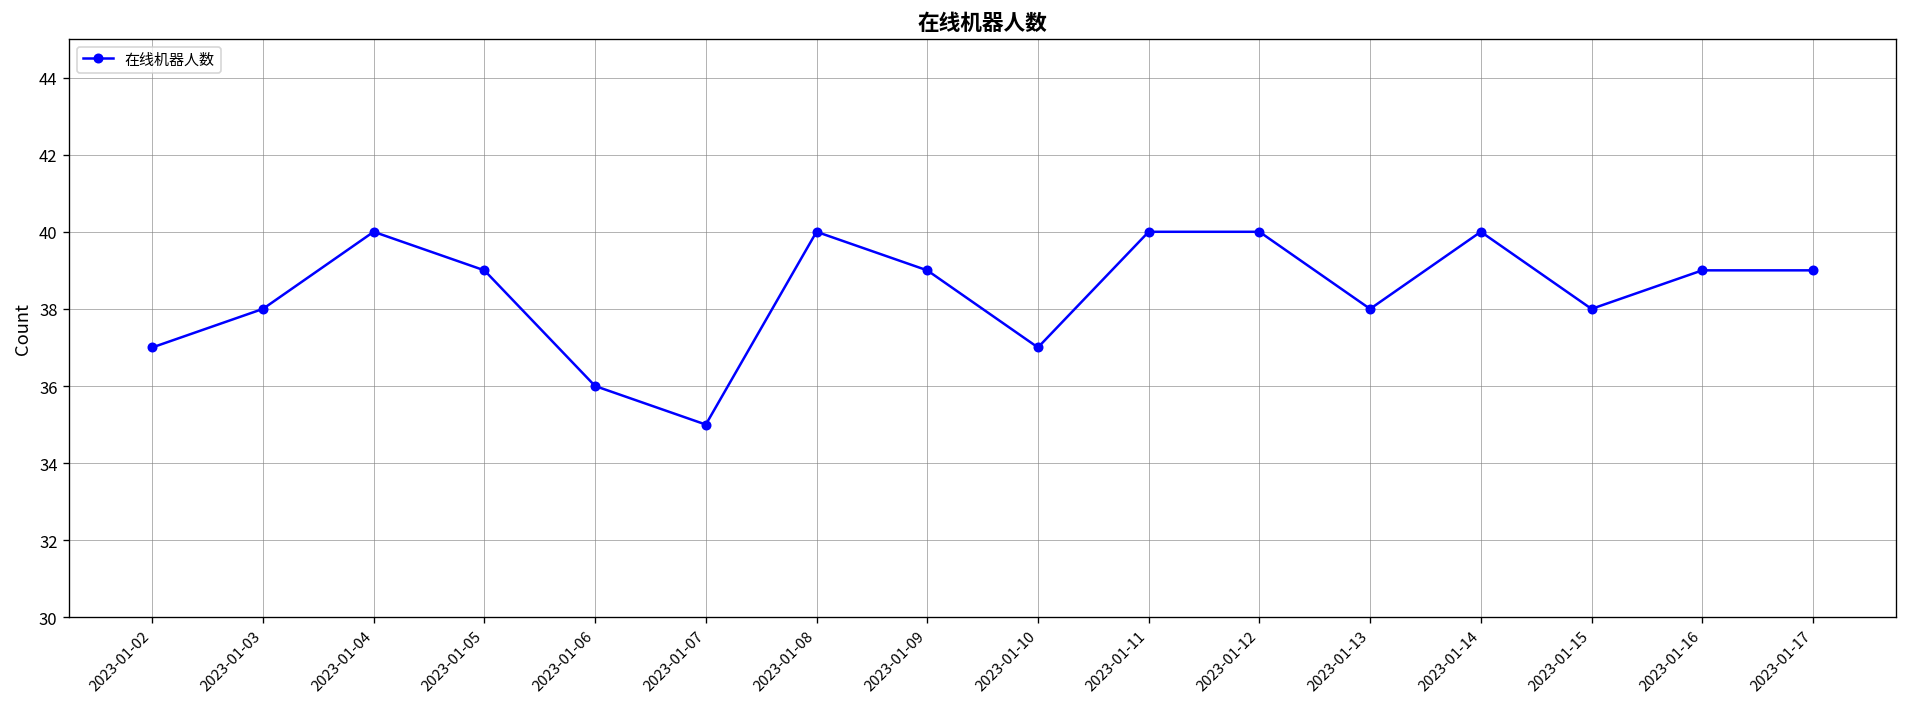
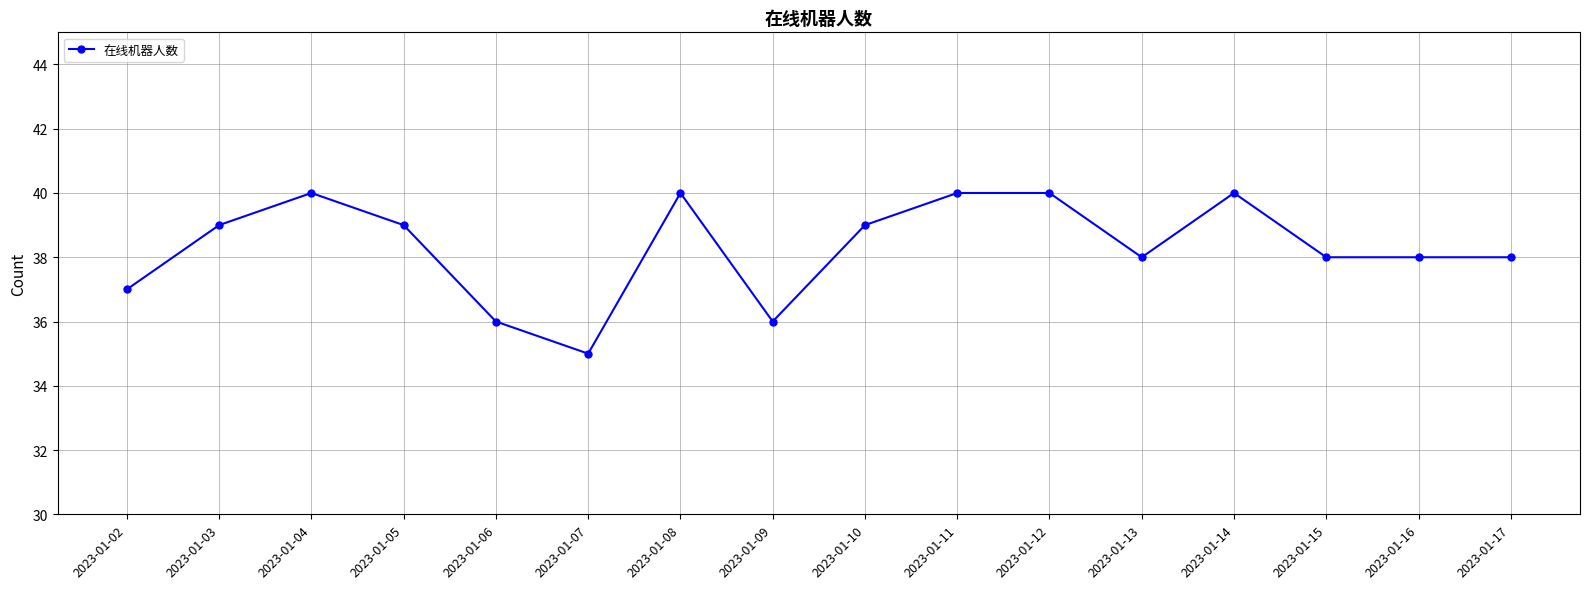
2023-01-03: 38 -> 39
2023-01-09: 39 -> 36
2023-01-10: 37 -> 39
2023-01-16: 39 -> 38
2023-01-17: 39 -> 38
